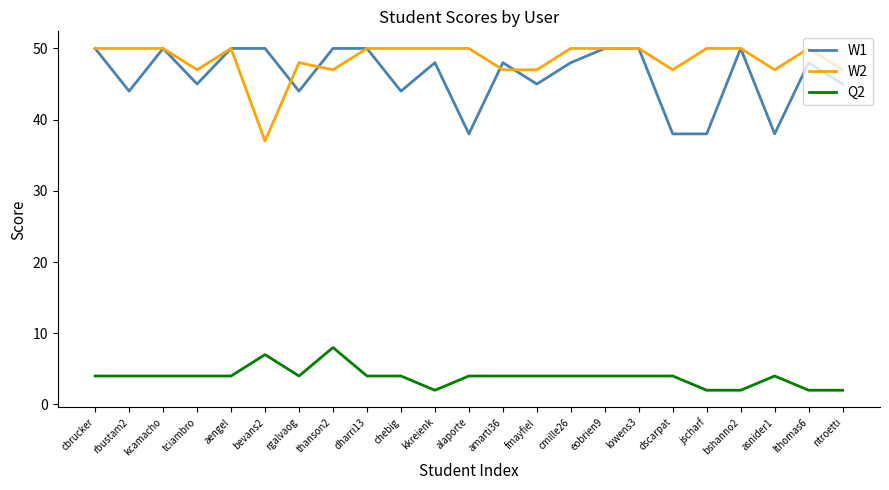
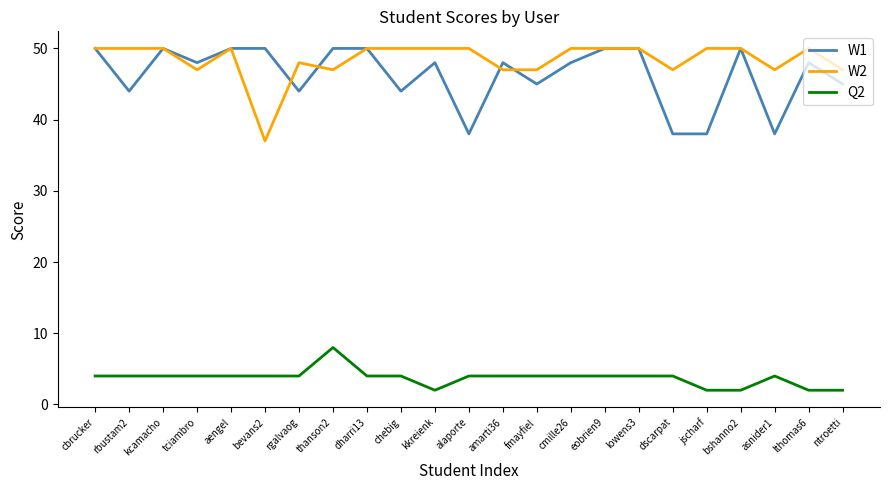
W1, tciambro: 45 -> 48
Q2, bevans2: 7 -> 4
